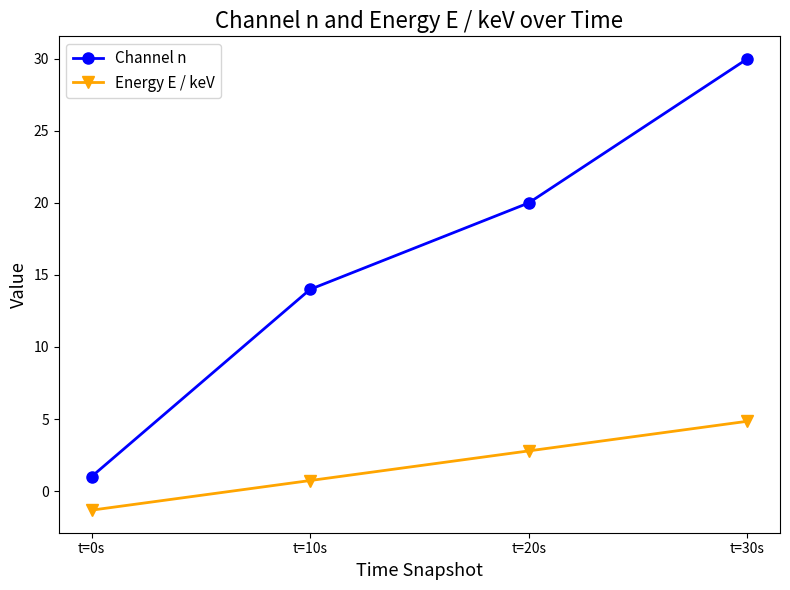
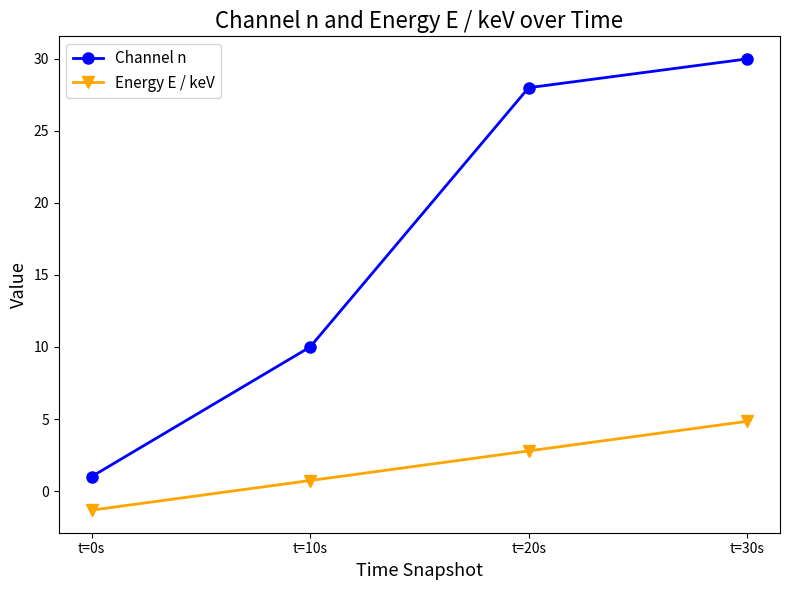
Channel n, t=10s: 14 -> 10
Channel n, t=20s: 20 -> 28
